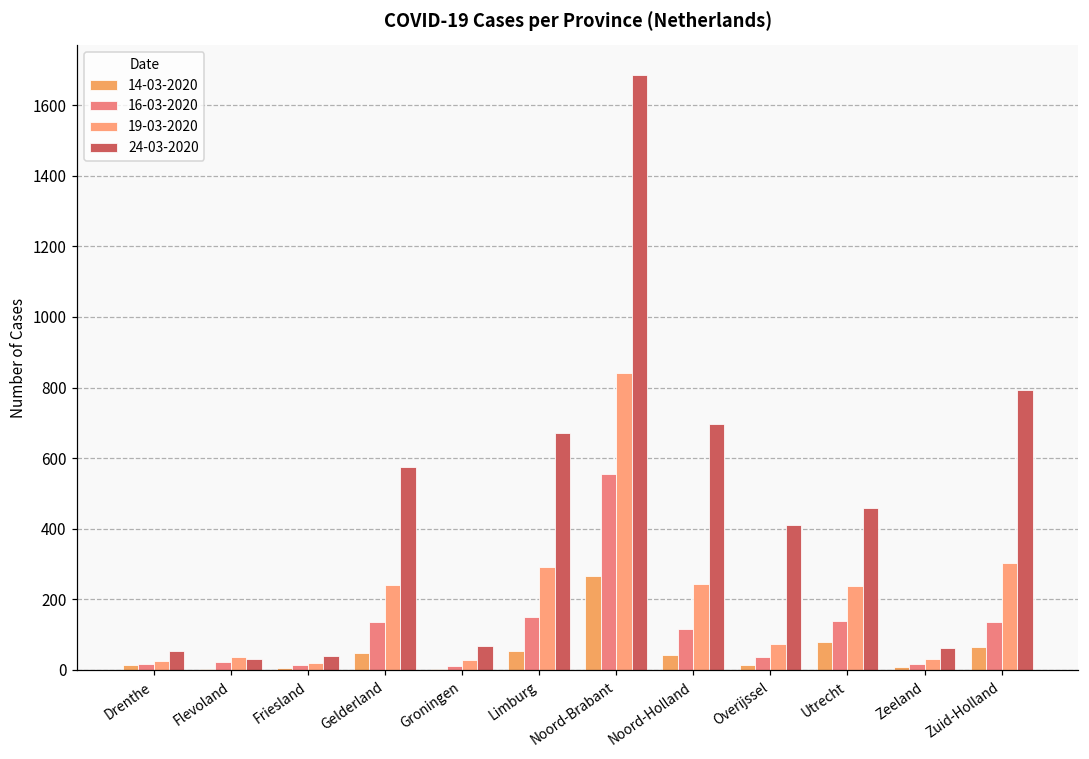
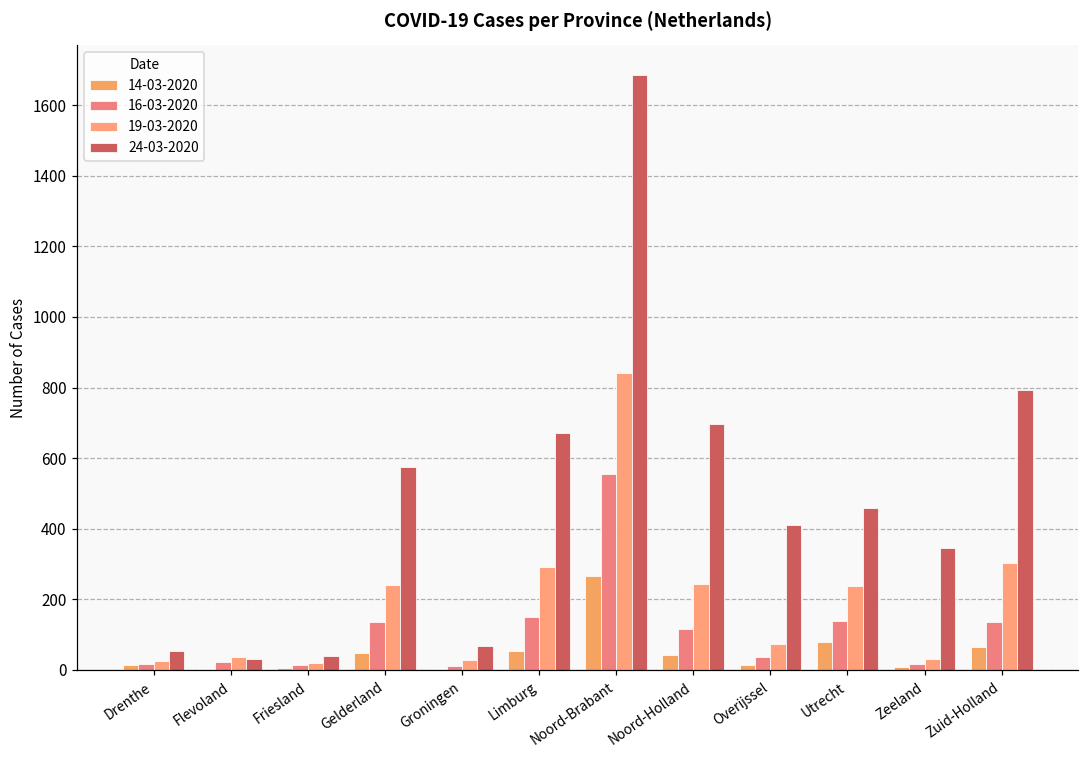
24-03-2020, Zeeland: 60 -> 350
